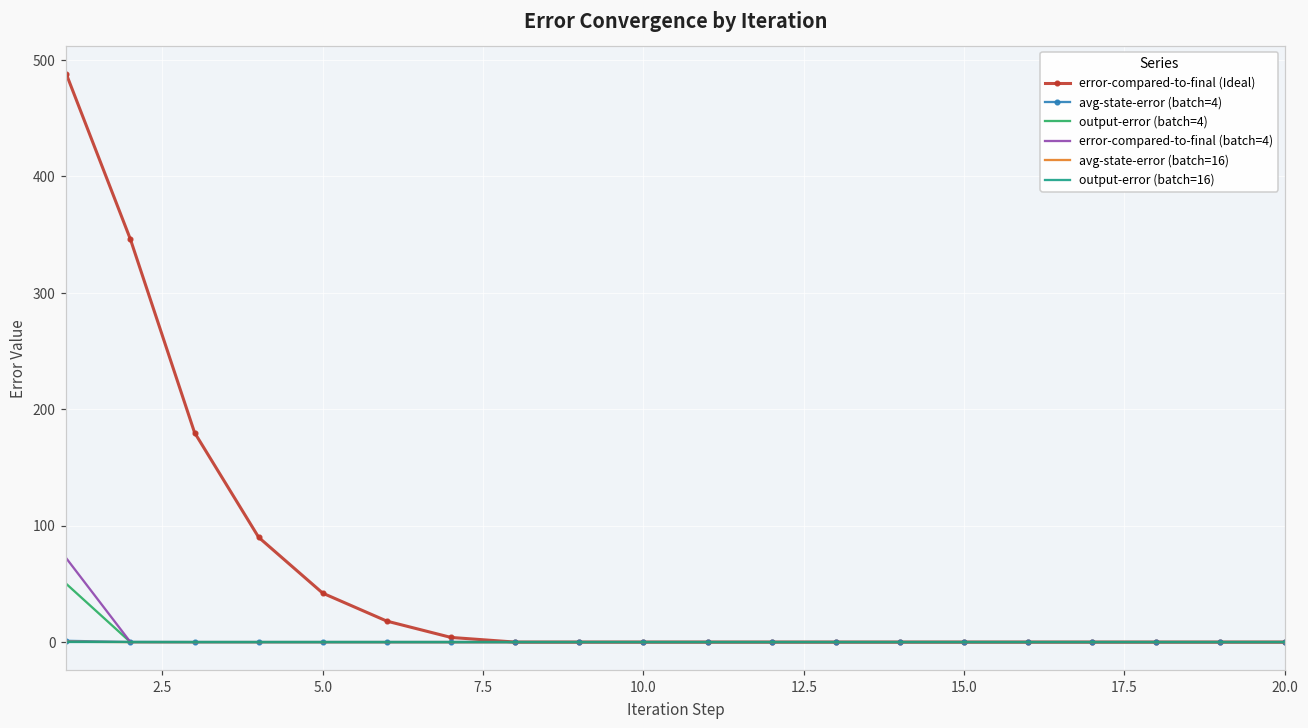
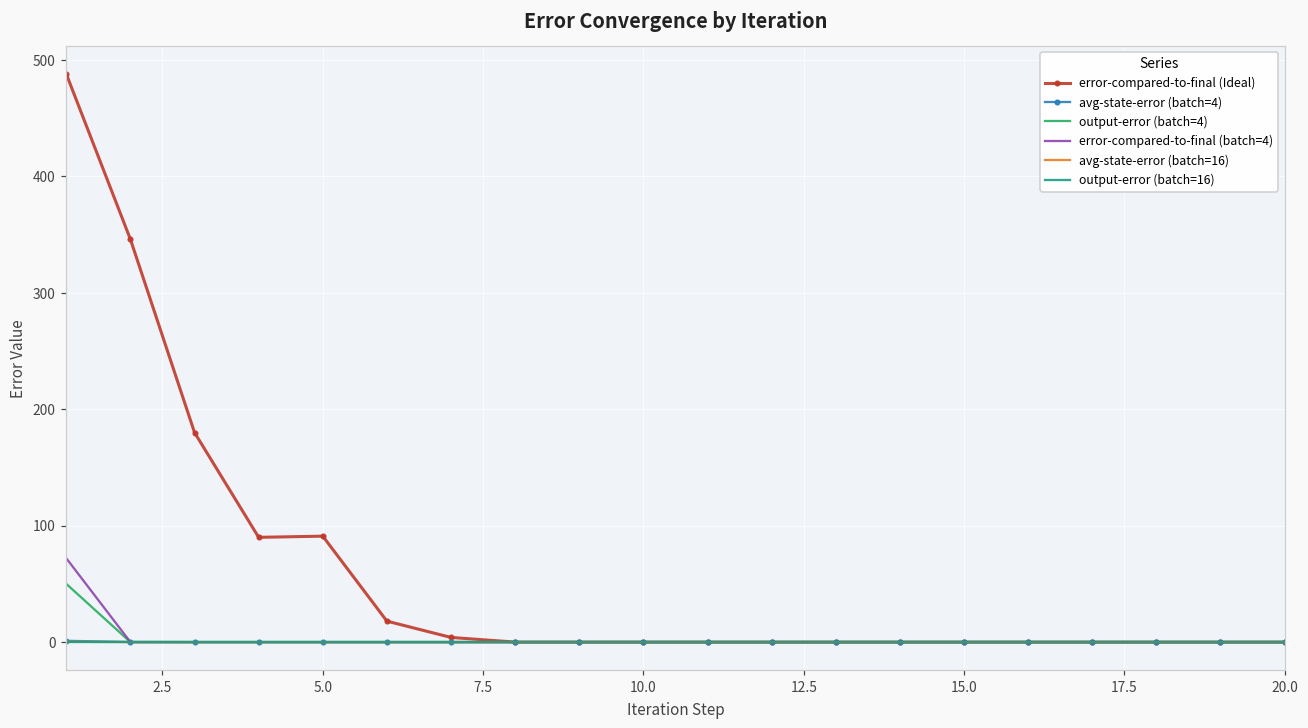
error-compared-to-final (Ideal), 5.0: 42 -> 91
